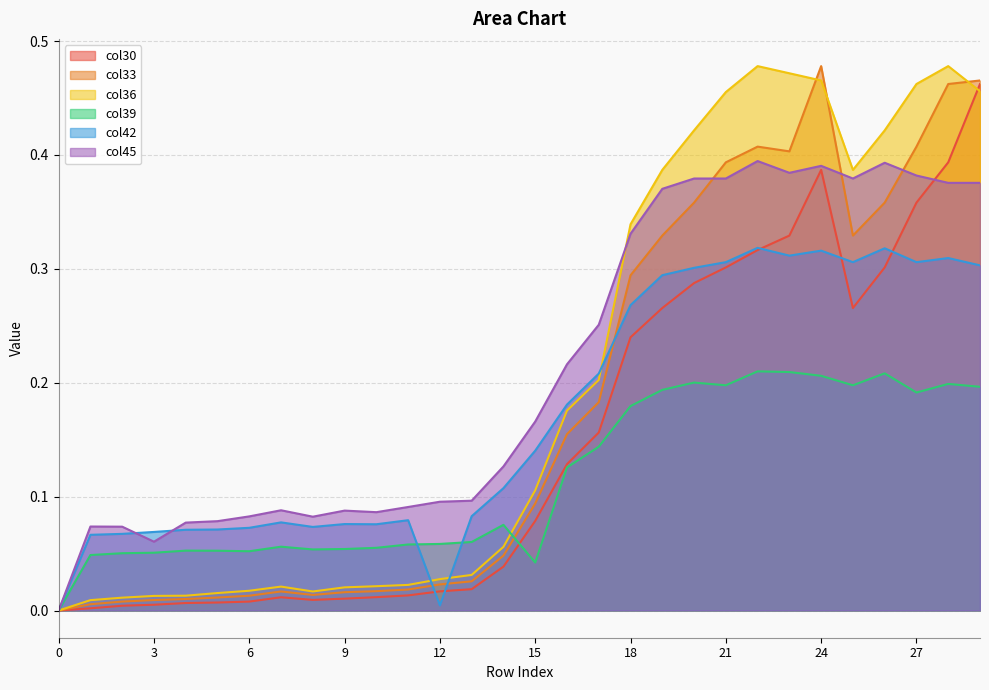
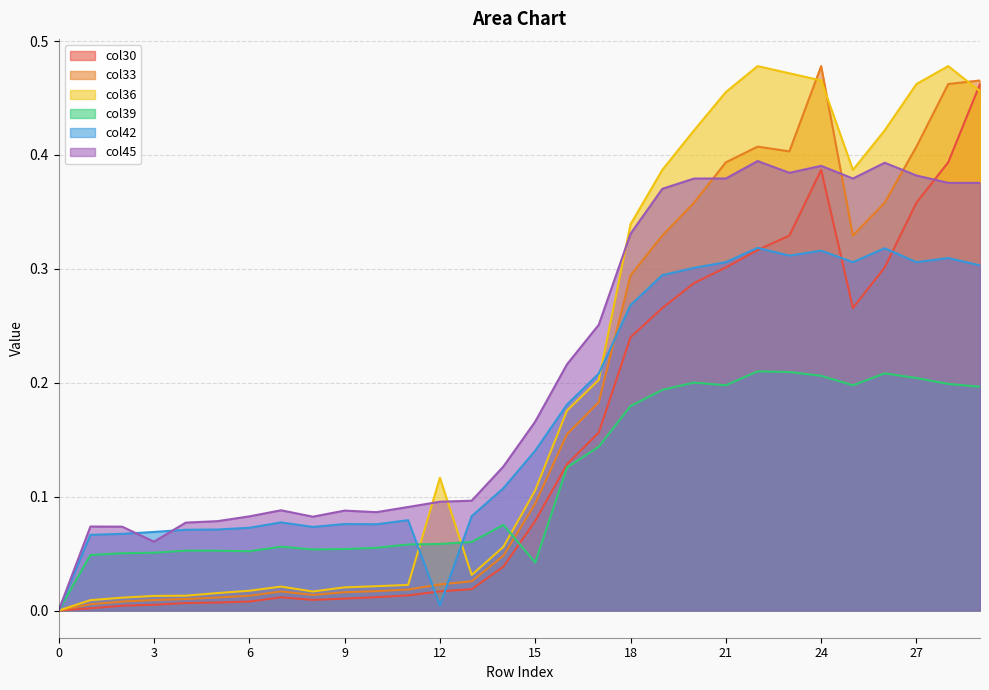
col36, 12: 0.028 -> 0.117
col39, 27: 0.191 -> 0.204
